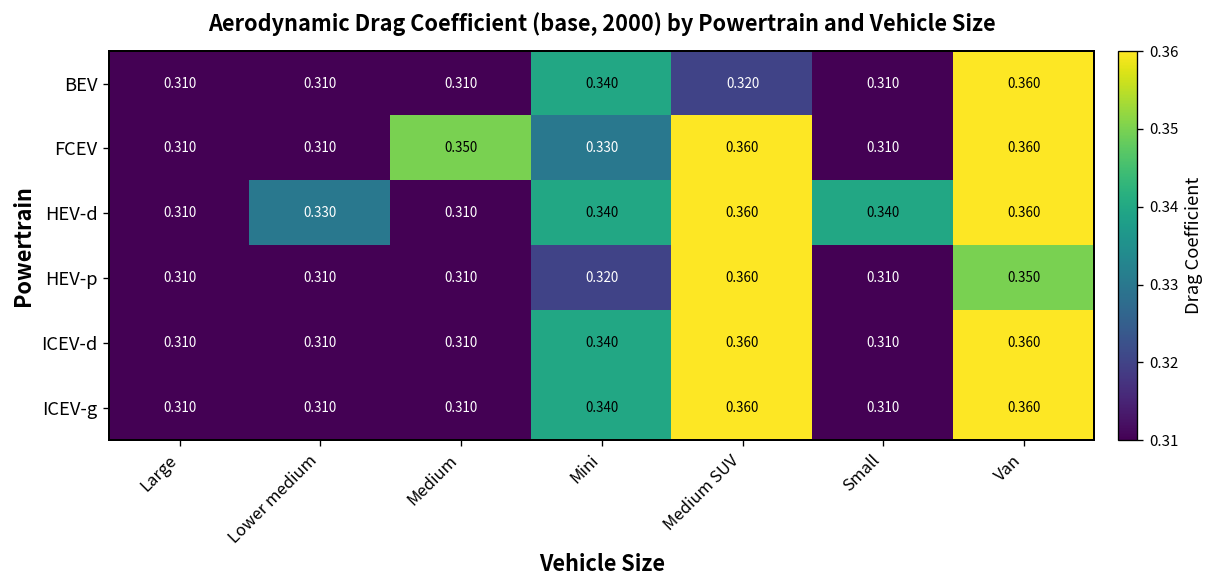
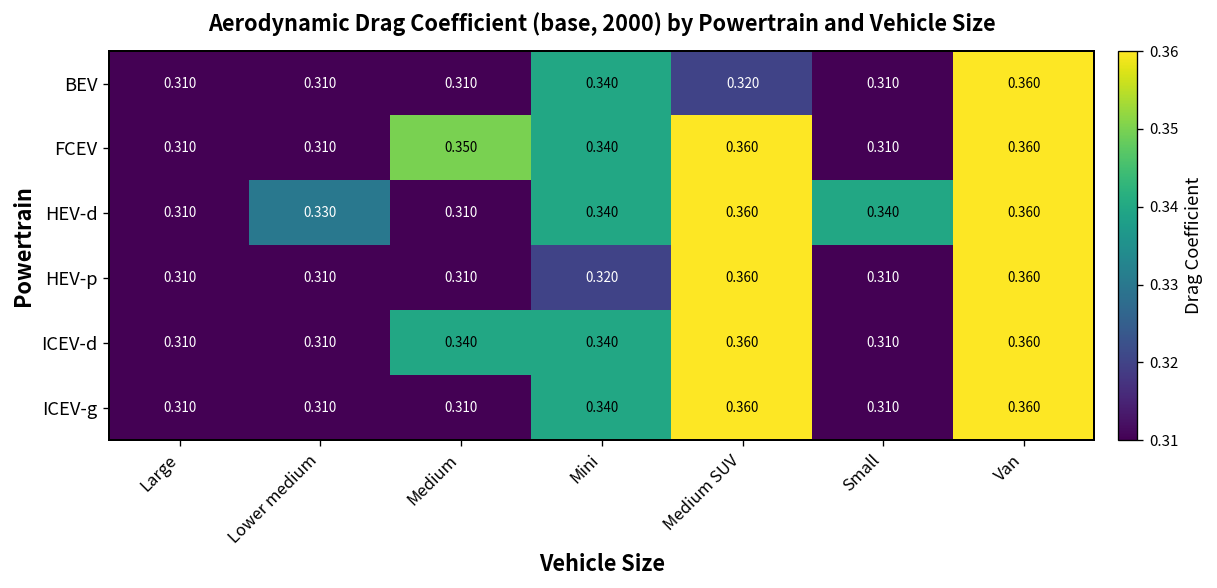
FCEV, Mini: 0.330 -> 0.340
HEV-p, Van: 0.350 -> 0.360
ICEV-d, Medium: 0.310 -> 0.340
